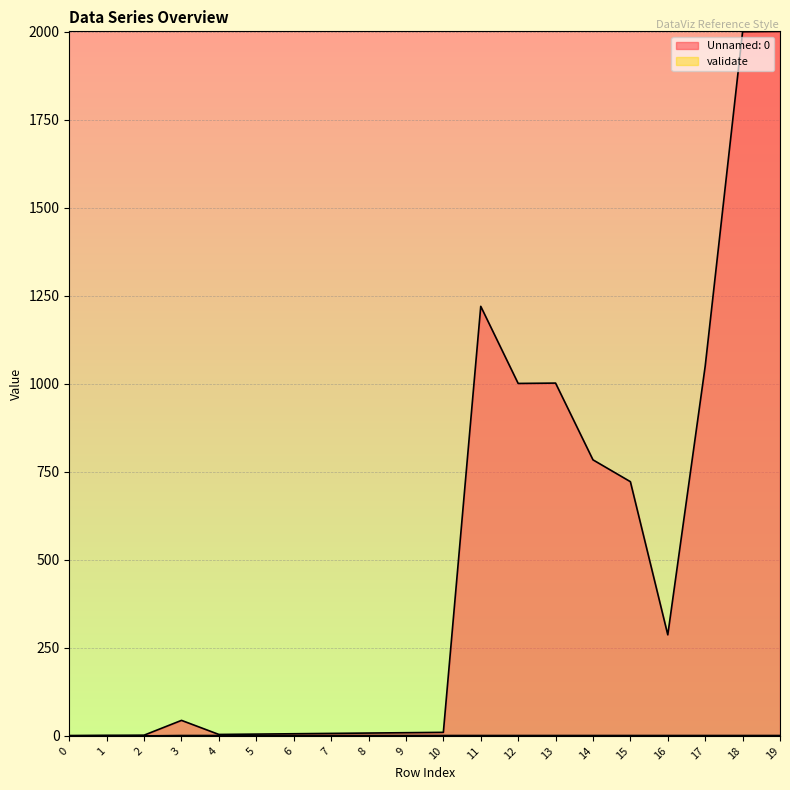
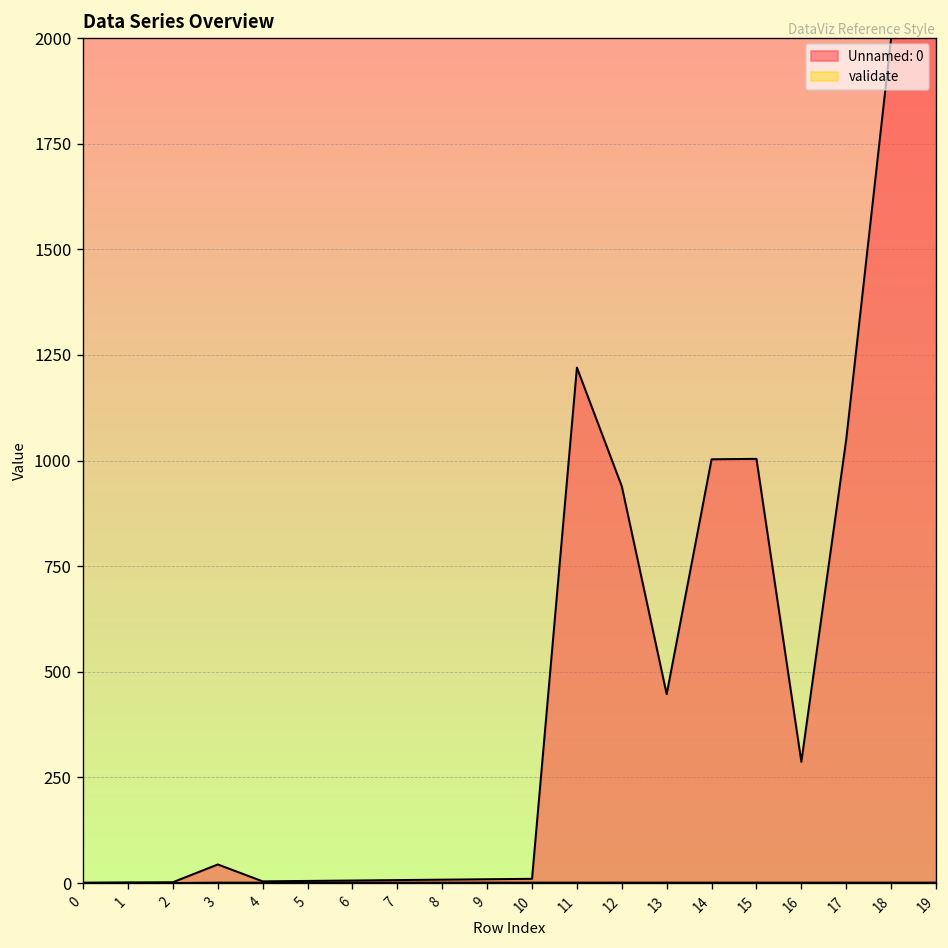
Unnamed: 0, 12: 1000 -> 940
Unnamed: 0, 13: 1000 -> 450
Unnamed: 0, 14: 780 -> 1000
Unnamed: 0, 15: 720 -> 1000
